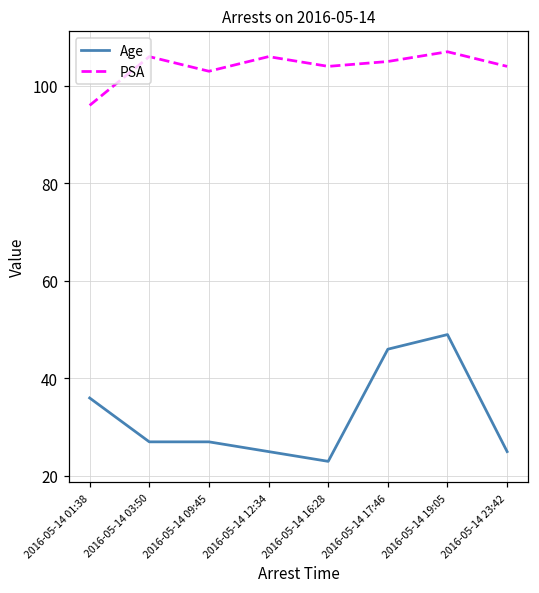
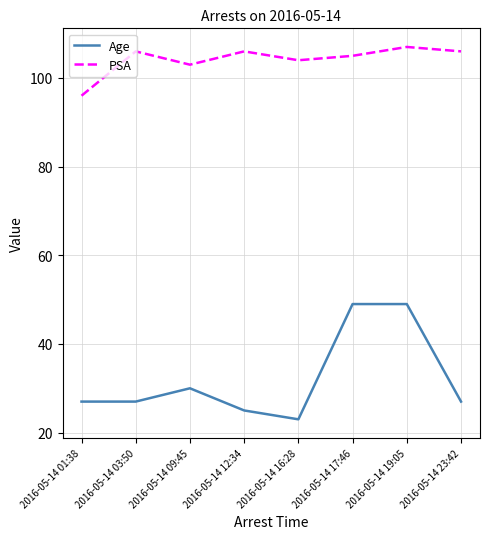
Age, 2016-05-14 01:38: 36 -> 27
Age, 2016-05-14 09:45: 27 -> 30
Age, 2016-05-14 17:46: 46 -> 49
Age, 2016-05-14 23:42: 25 -> 27
PSA, 2016-05-14 23:42: 104 -> 106
